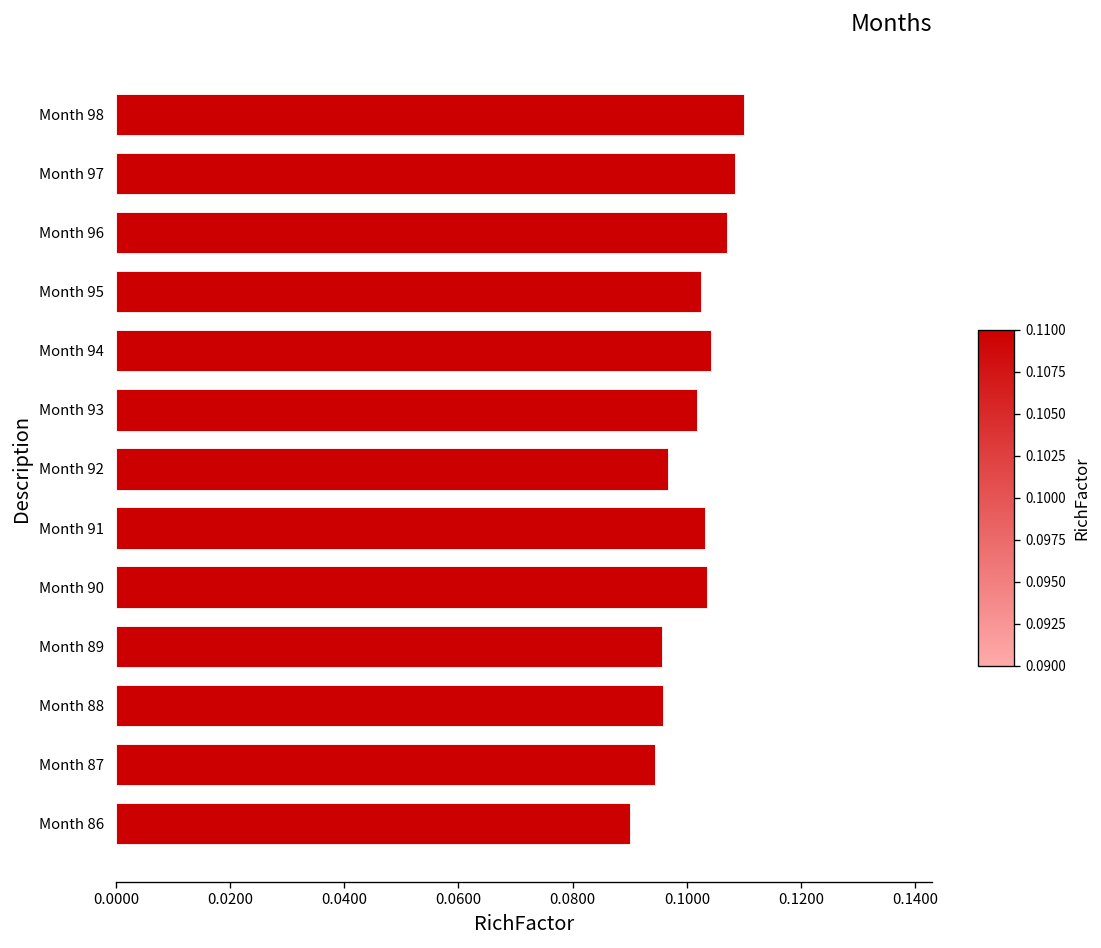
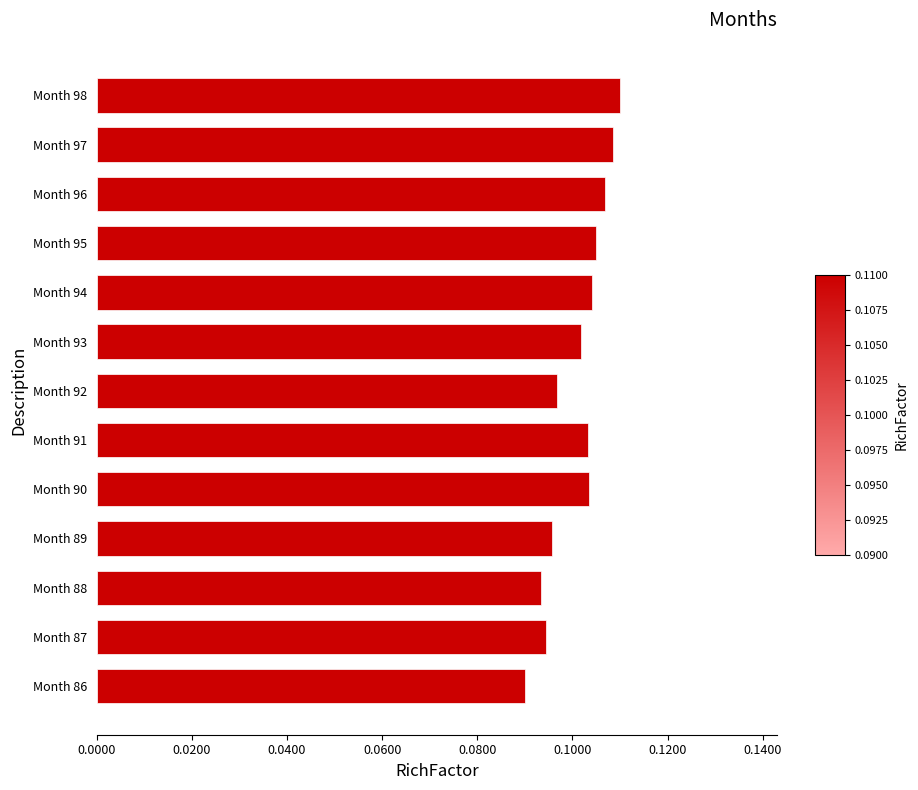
Month 95: 0.103 -> 0.105
Month 88: 0.096 -> 0.093
